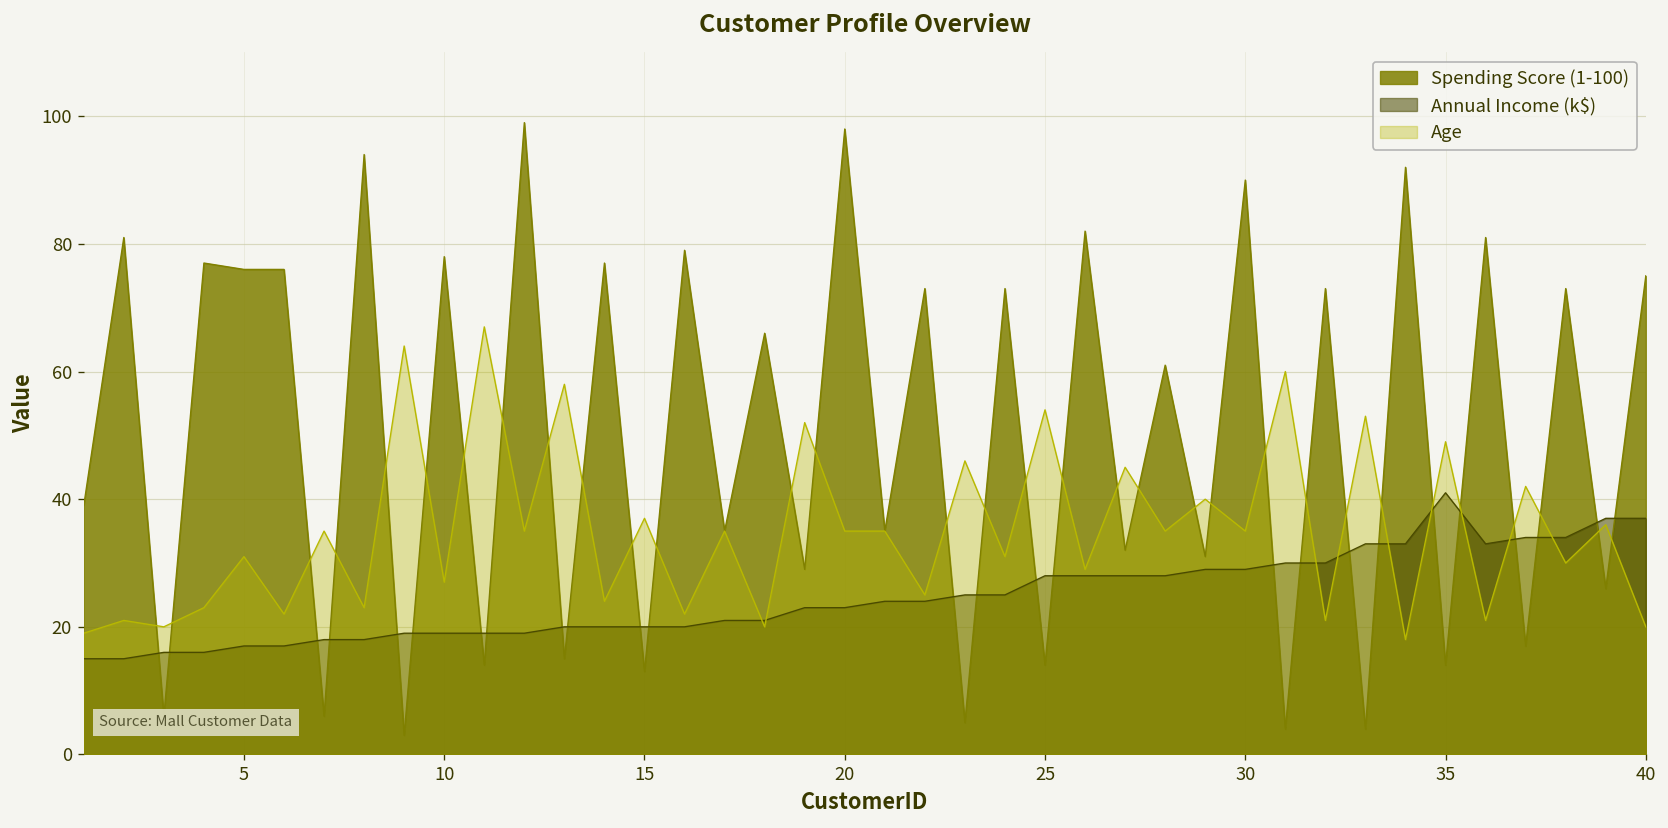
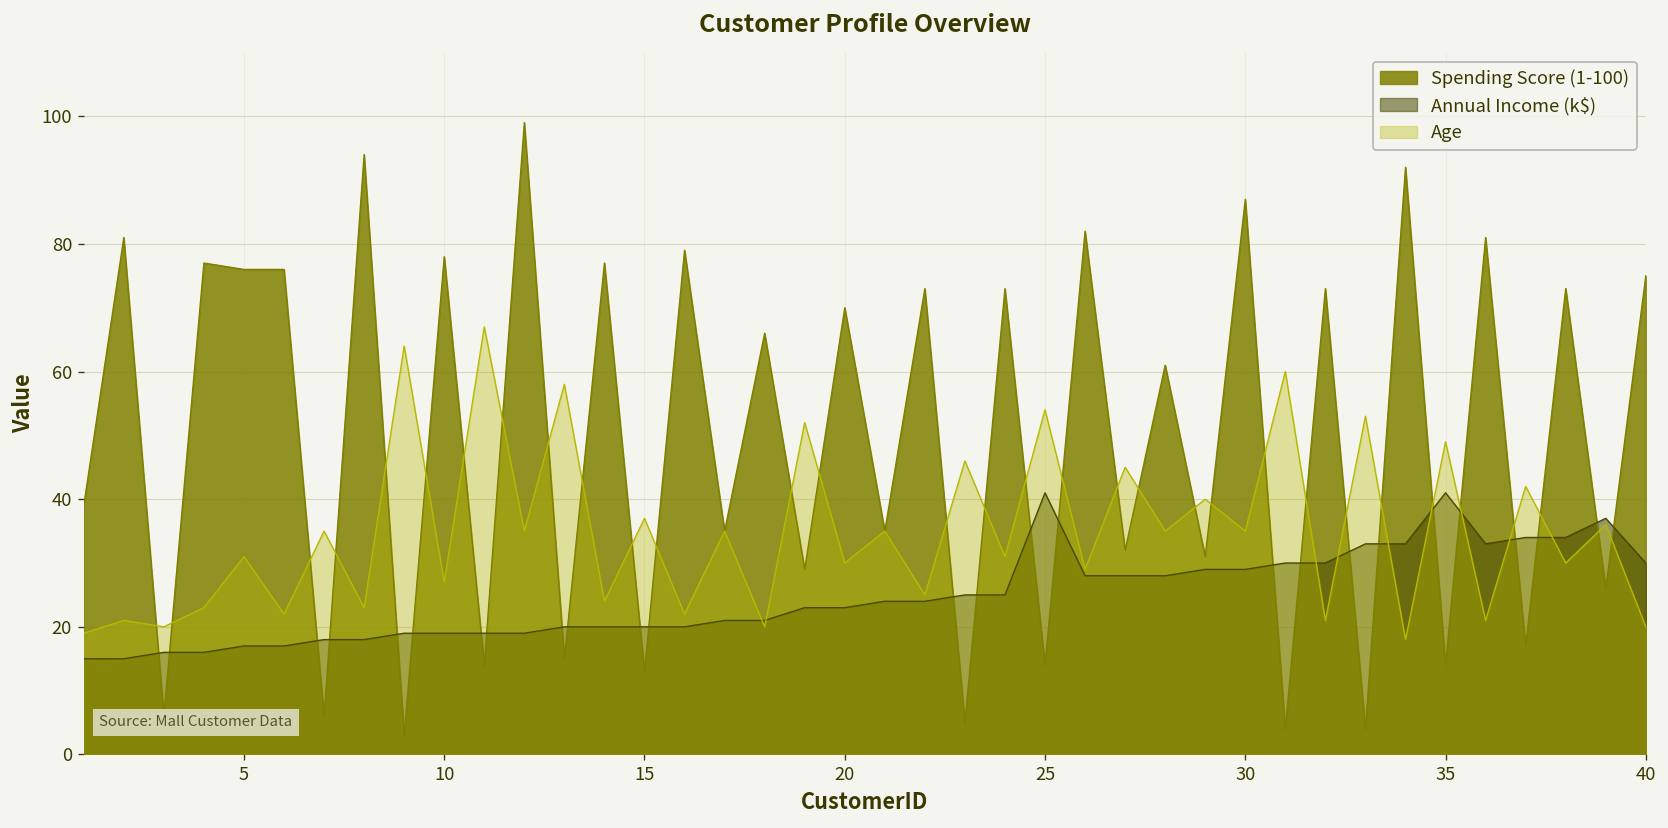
Spending Score (1-100), 20: 98 -> 70
Age, 20: 35 -> 30
Annual Income (k$), 25: 28 -> 41
Spending Score (1-100), 30: 90 -> 87
Annual Income (k$), 40: 37 -> 30
